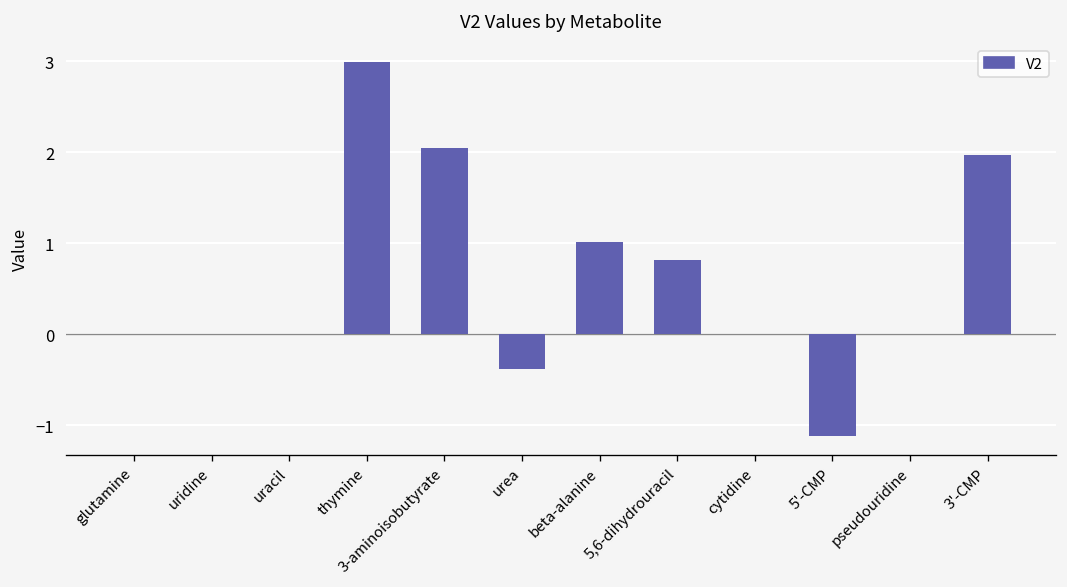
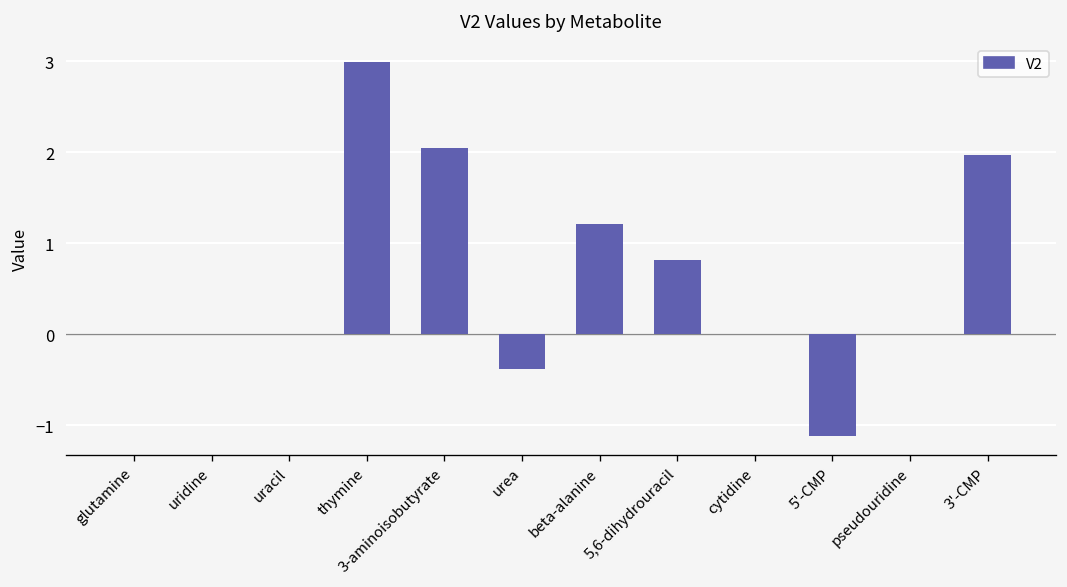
beta-alanine: 1.0 -> 1.2
